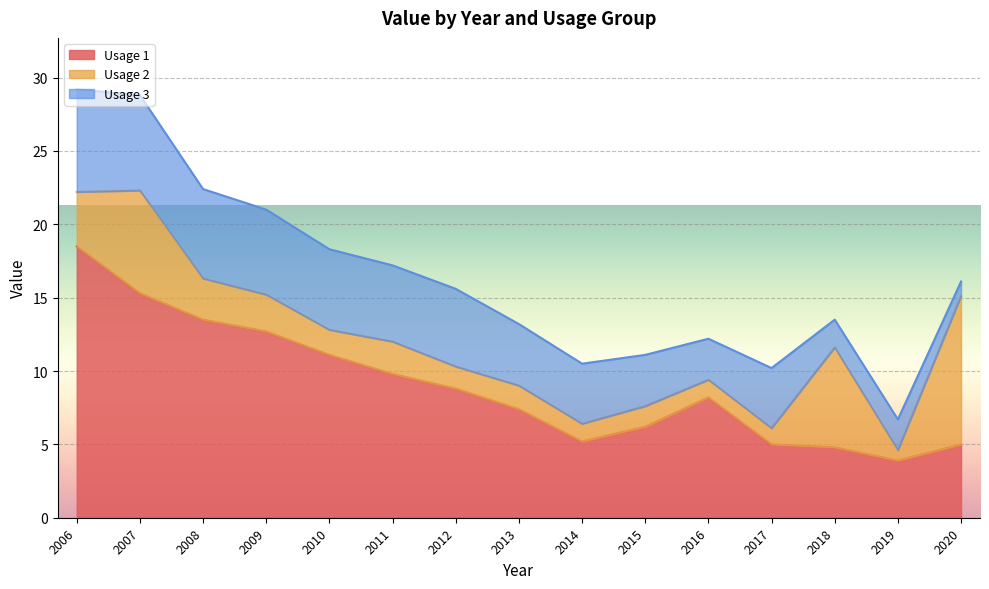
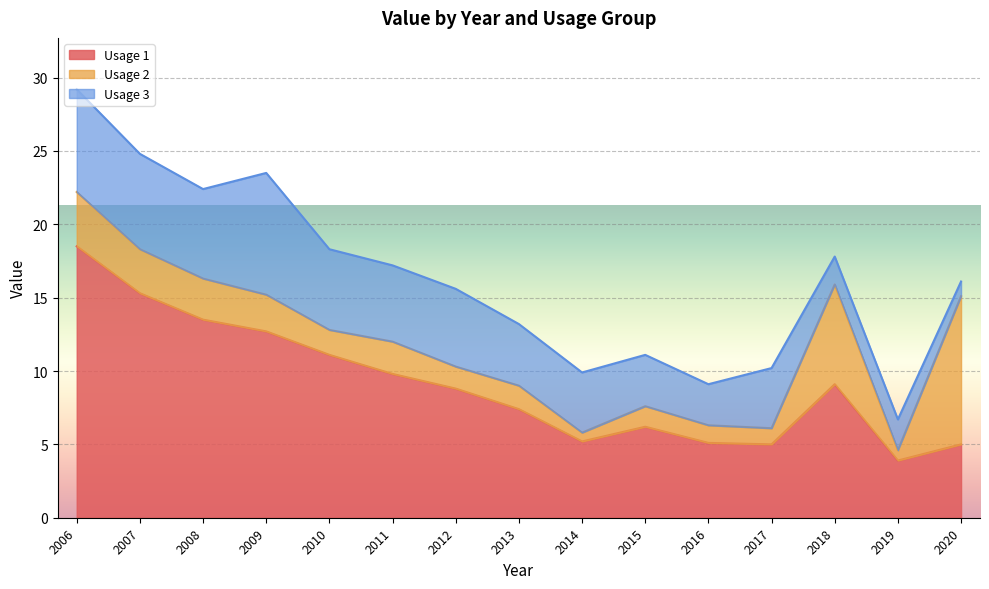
Usage 2, 2007: 7 -> 3
Usage 3, 2009: 5.8 -> 8.3
Usage 2, 2014: 1.2 -> 0.6
Usage 1, 2016: 8.2 -> 5.1
Usage 1, 2018: 4.8 -> 9.1
